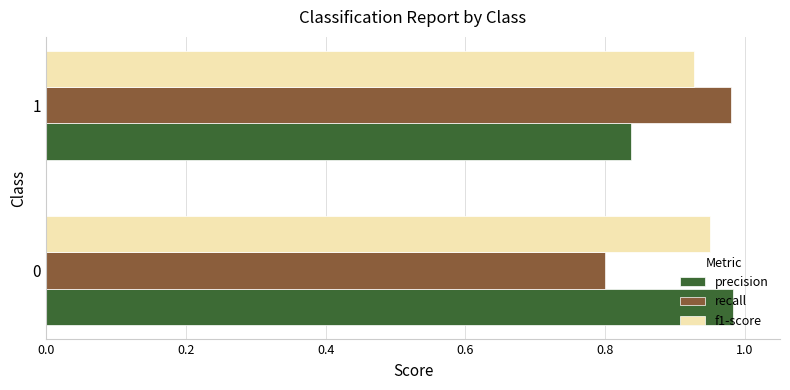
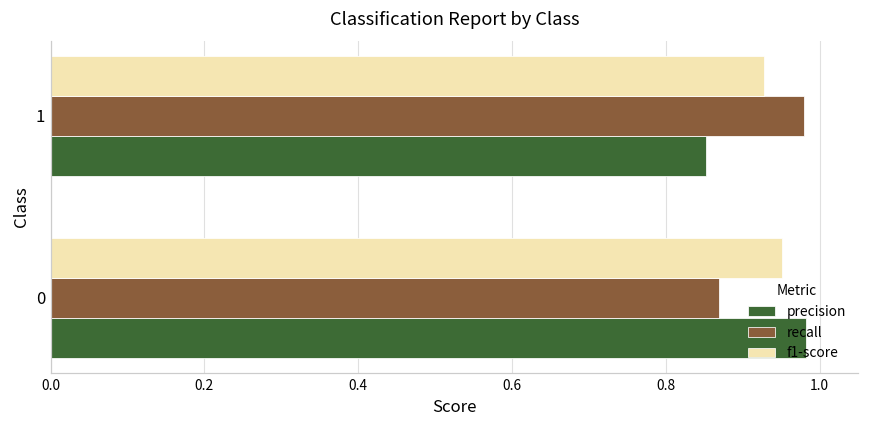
precision, 1: 0.84 -> 0.85
recall, 0: 0.80 -> 0.87
